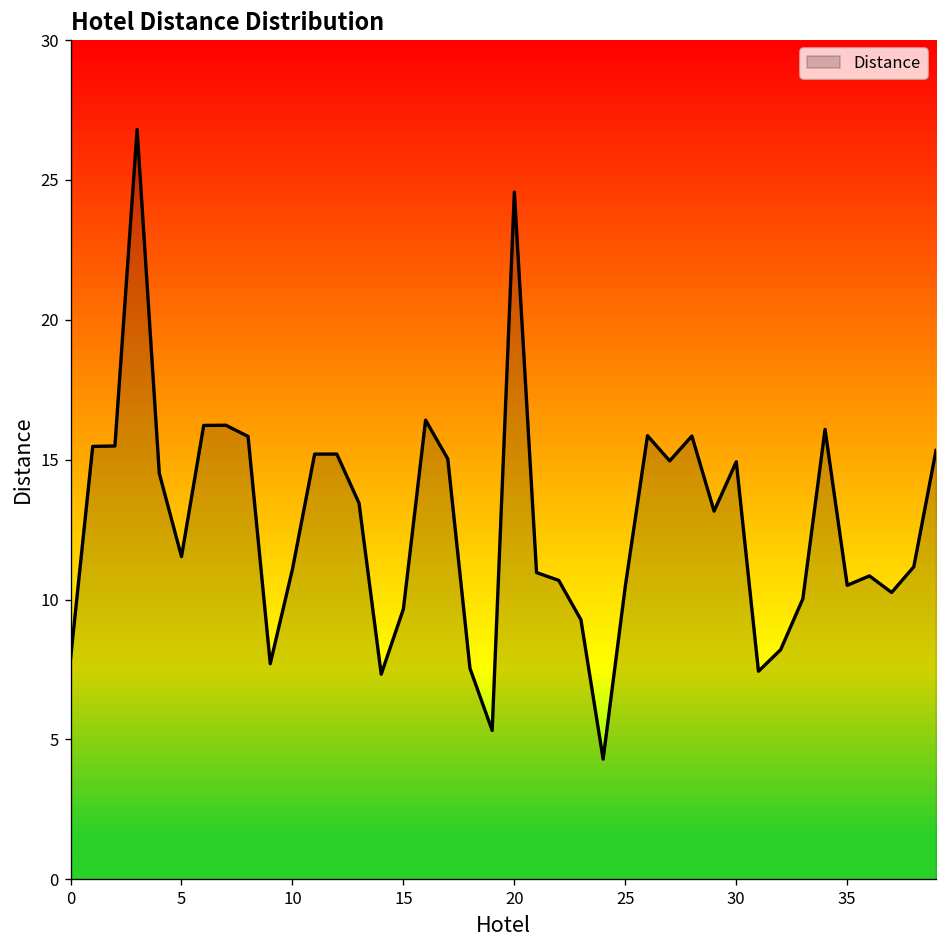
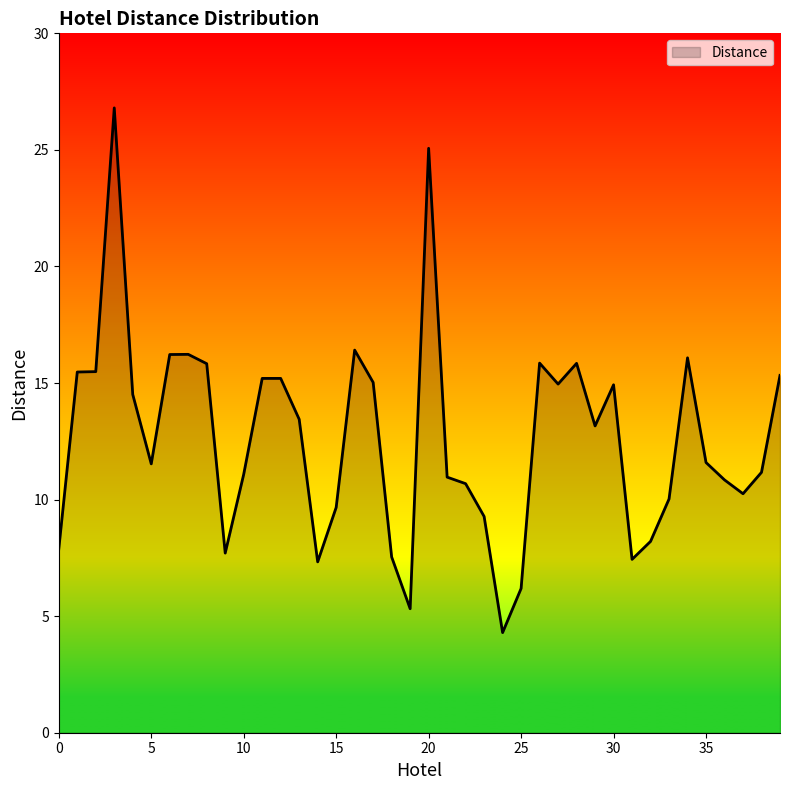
20: 24.6 -> 25.1
25: 10.5 -> 6.2
35: 10.5 -> 11.6
